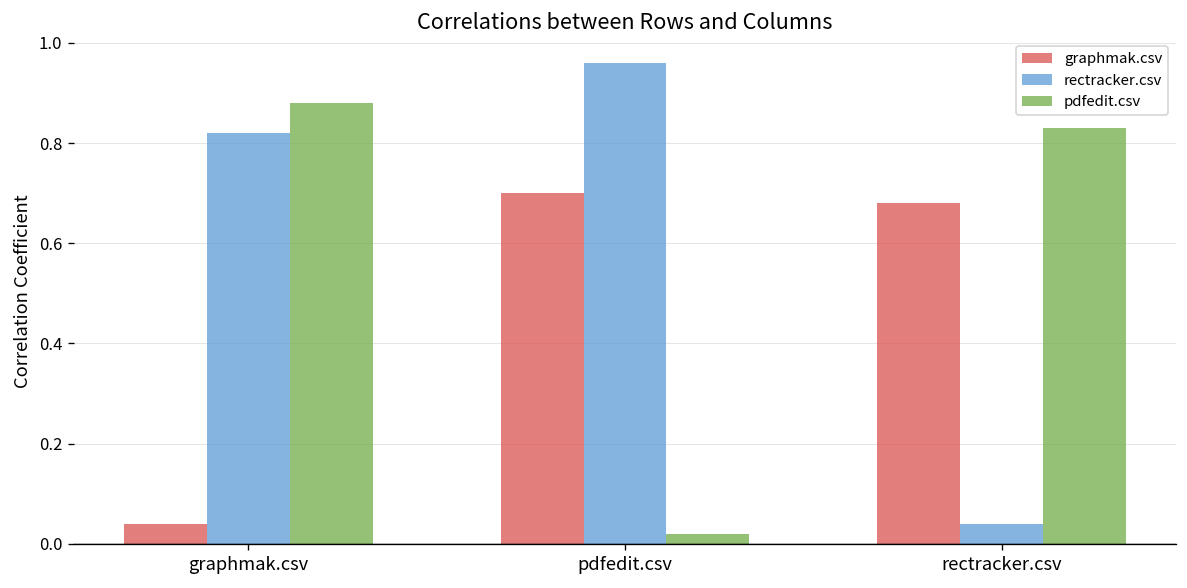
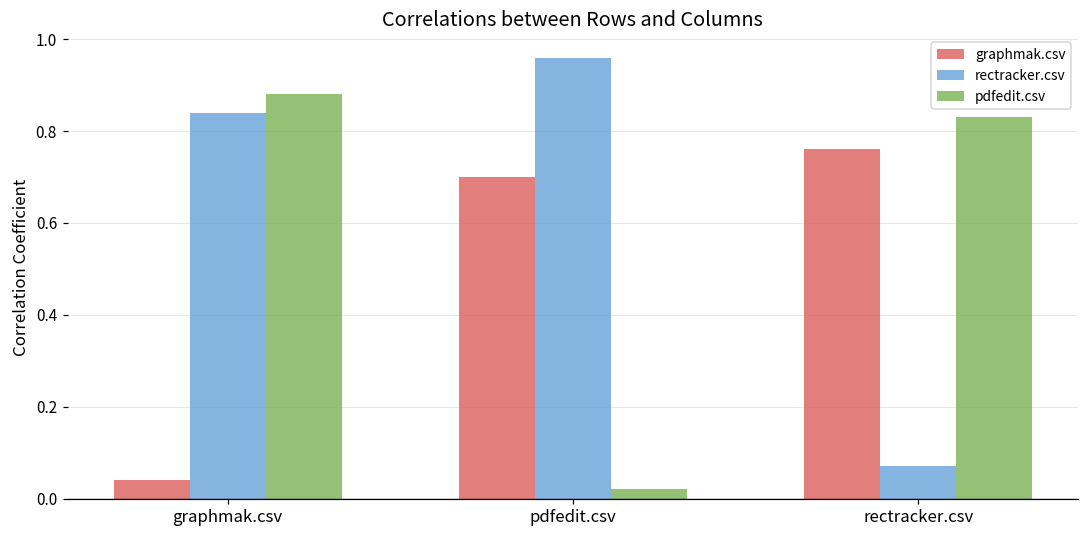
rectracker.csv, graphmak.csv: 0.82 -> 0.84
graphmak.csv, rectracker.csv: 0.68 -> 0.76
rectracker.csv, rectracker.csv: 0.04 -> 0.07
